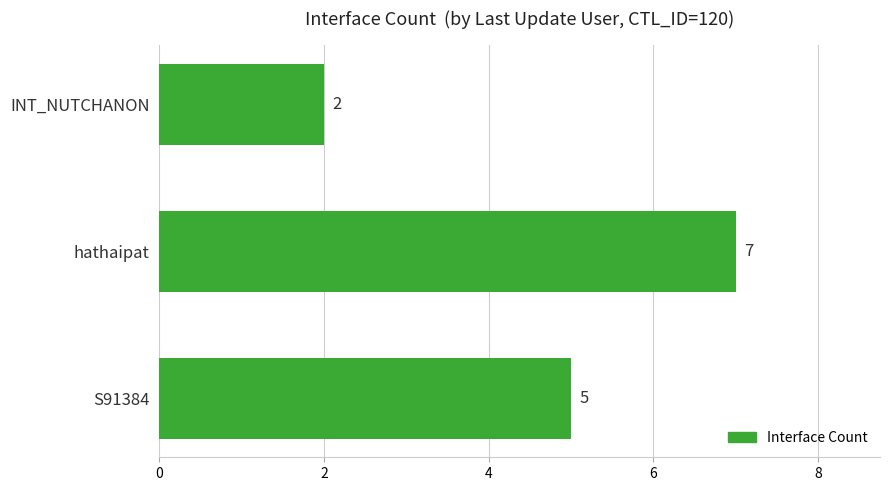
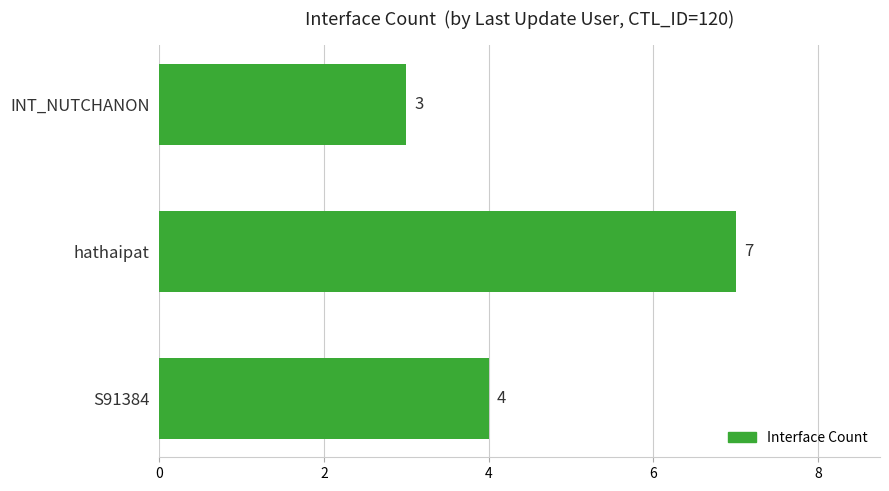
INT_NUTCHANON: 2 -> 3
S91384: 5 -> 4
